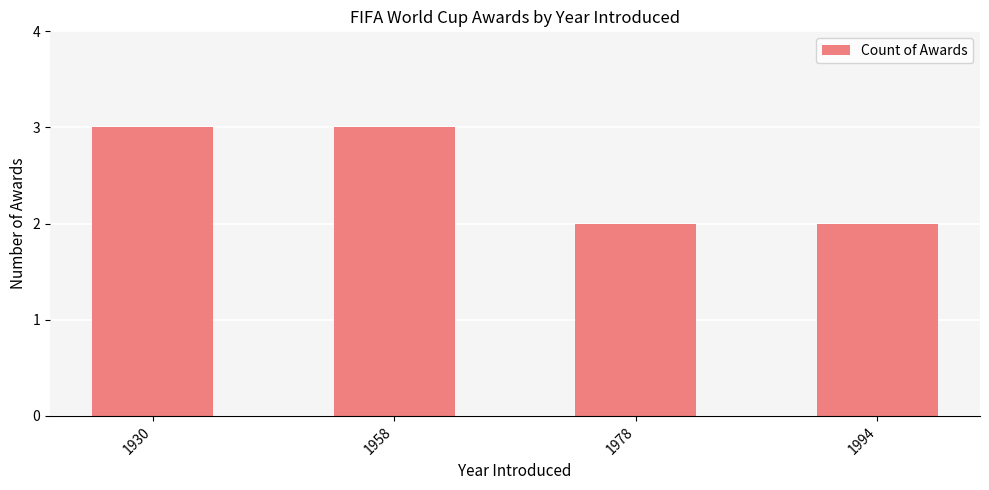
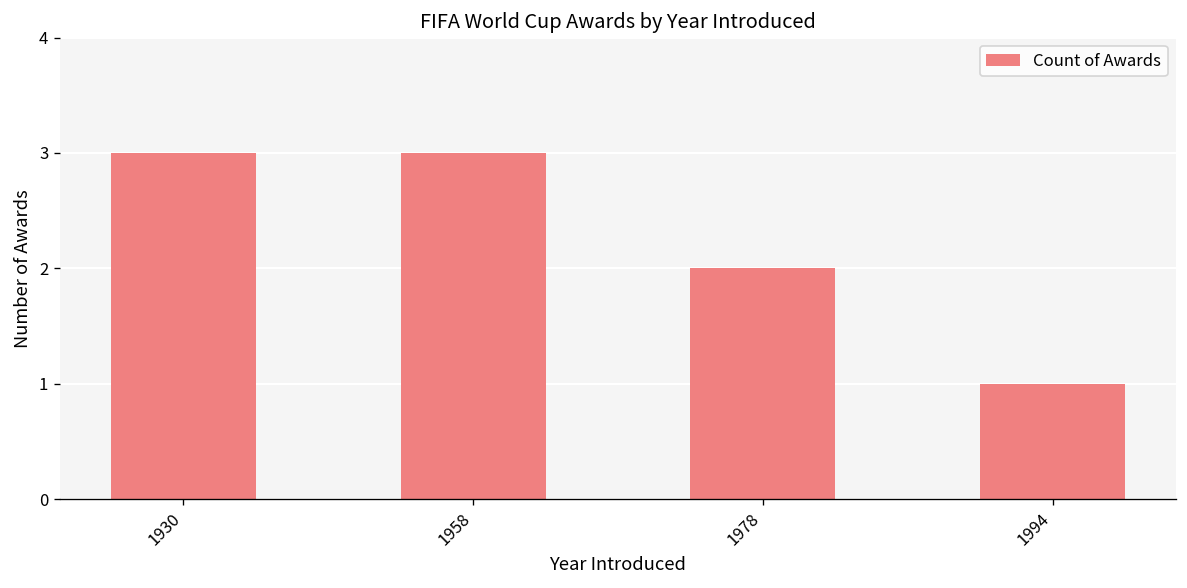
1994: 2 -> 1
